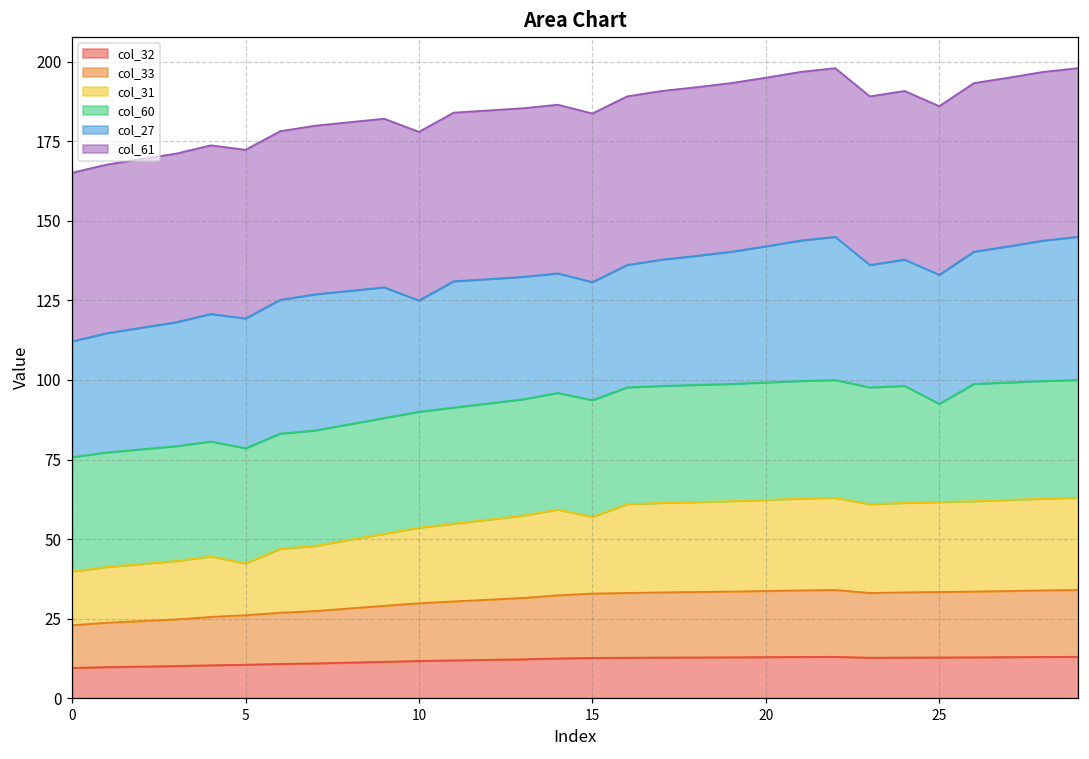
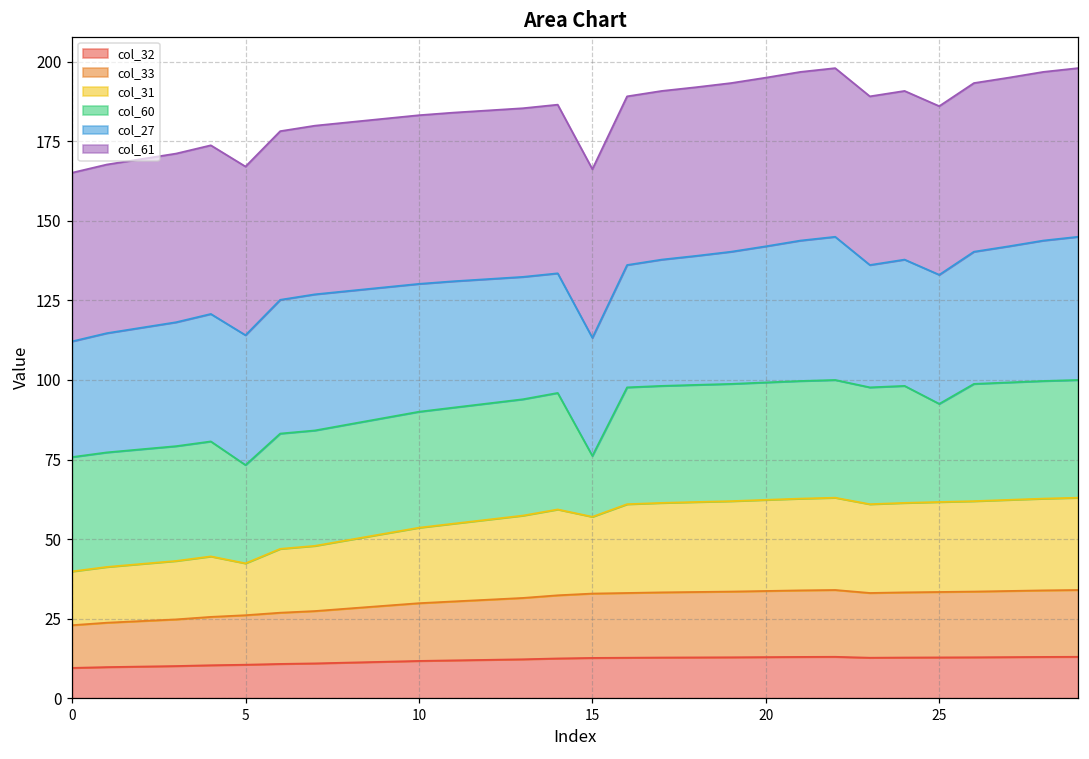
col_60, 5: 36 -> 31
col_27, 10: 35 -> 40
col_60, 15: 37 -> 19
